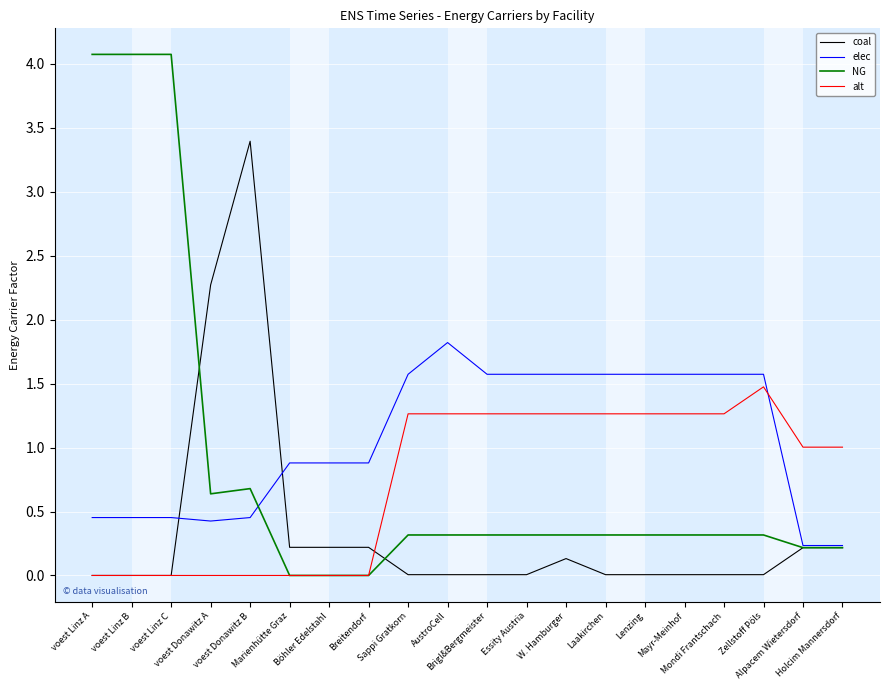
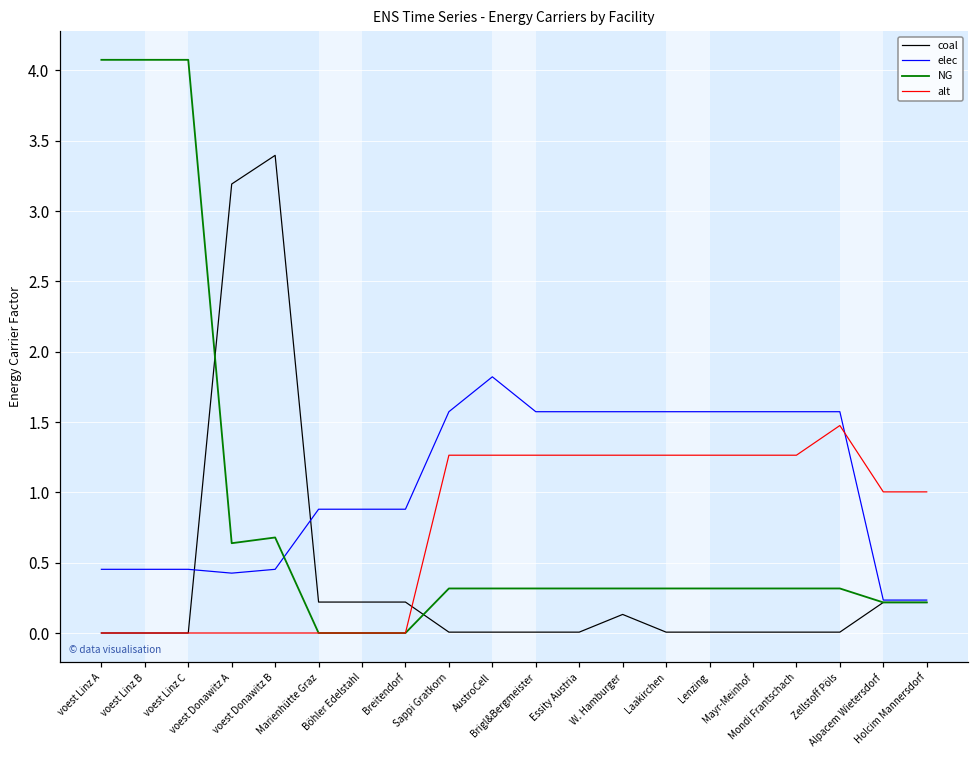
coal, voest Donawitz A: 2.27 -> 3.19
